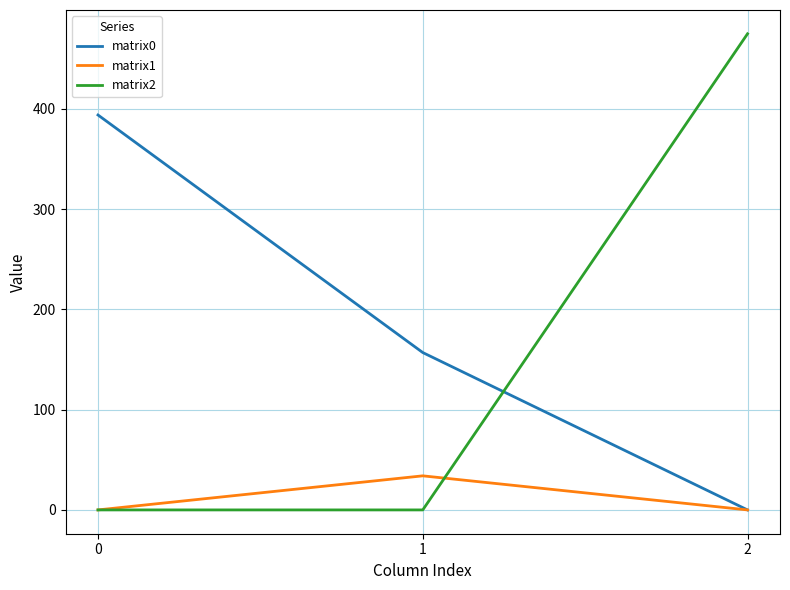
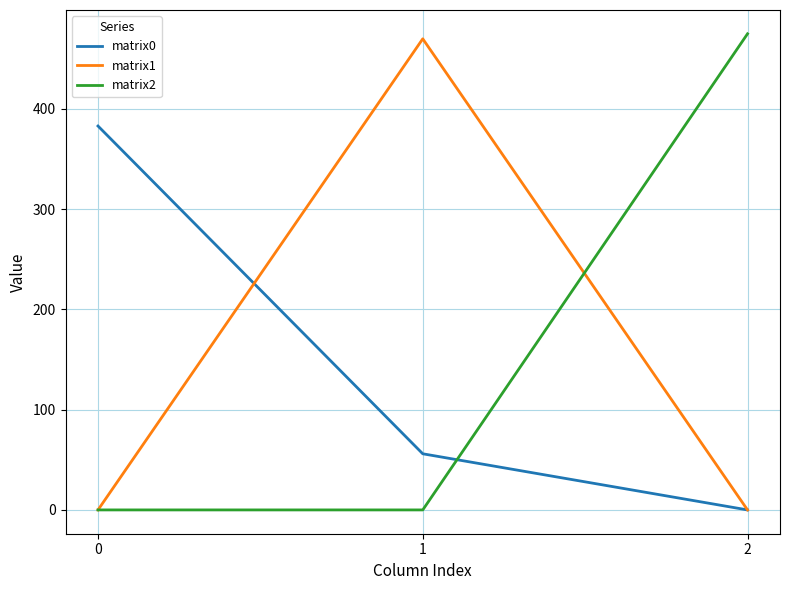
matrix0, 0: 394 -> 383
matrix0, 1: 157 -> 56
matrix1, 1: 34 -> 470
